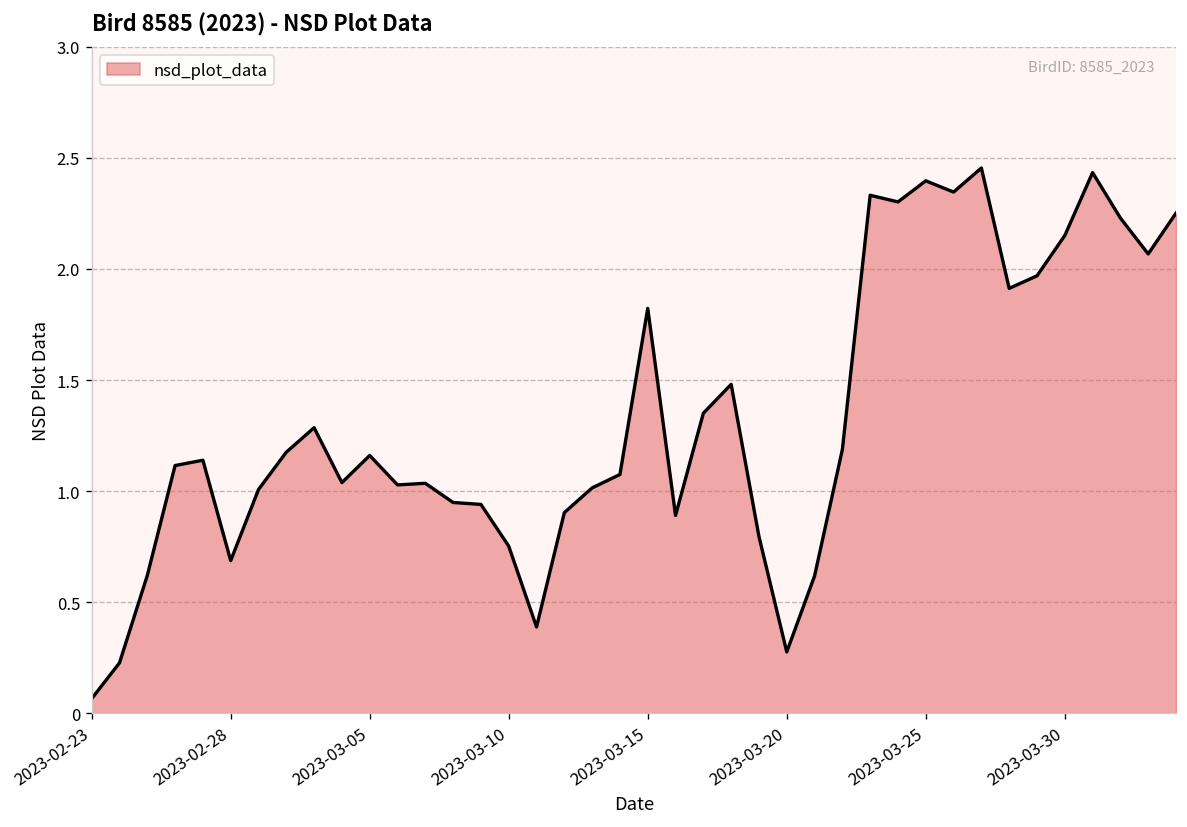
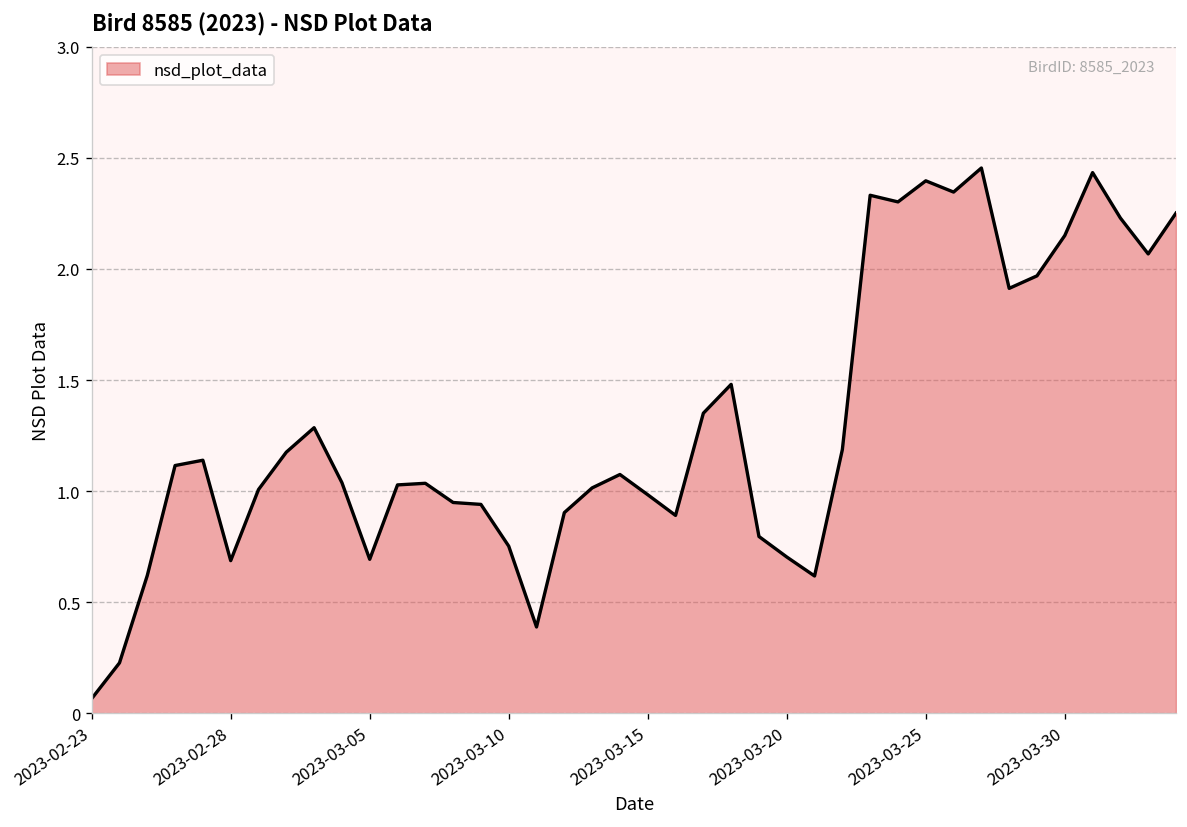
2023-03-05: 1.16 -> 0.69
2023-03-15: 1.82 -> 0.98
2023-03-20: 0.28 -> 0.70
